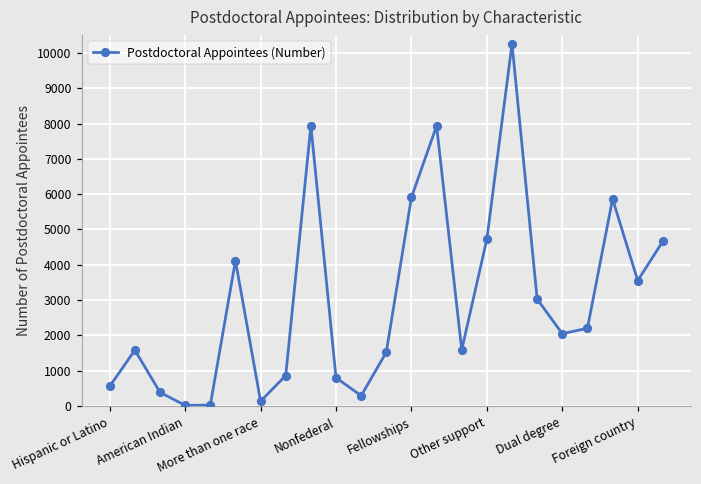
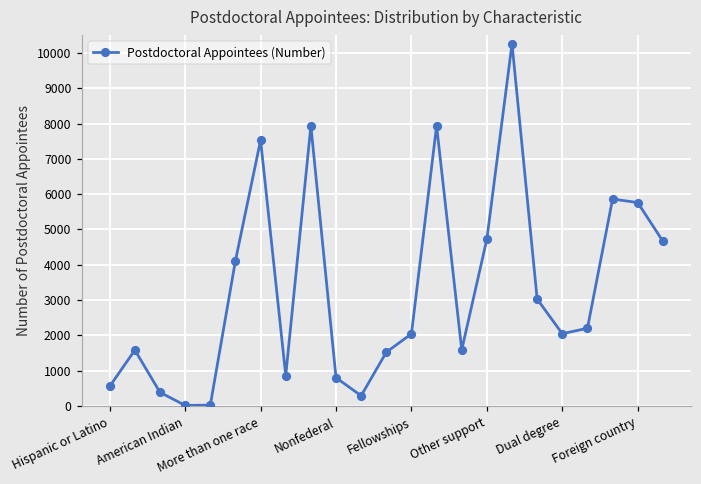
More than one race: 100 -> 7500
Fellowships: 5900 -> 2000
Foreign country: 3500 -> 5800
